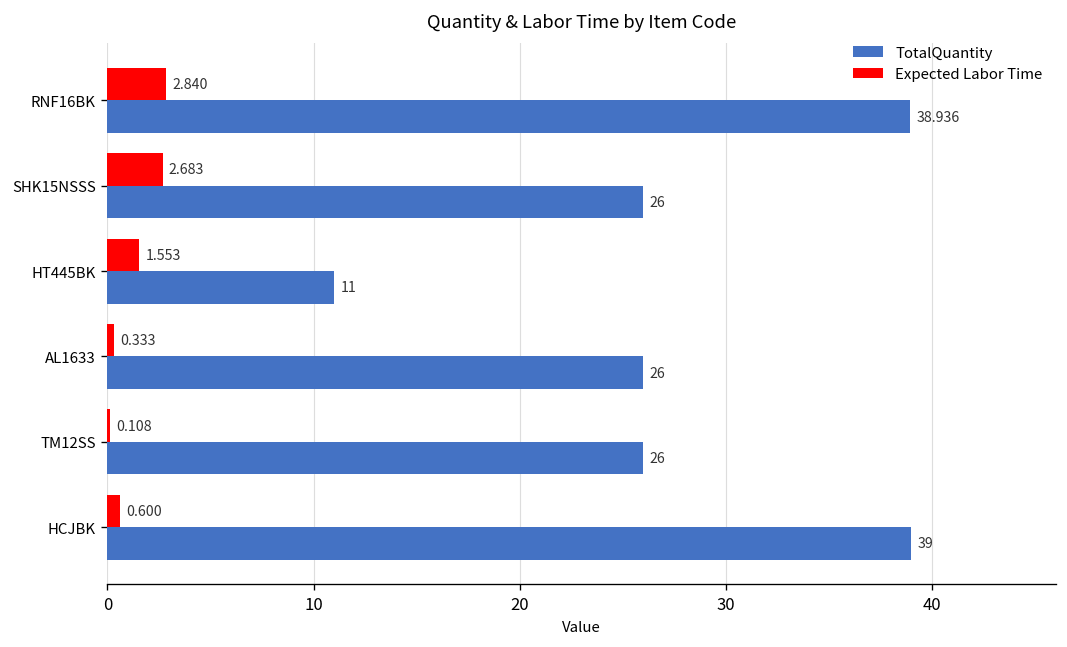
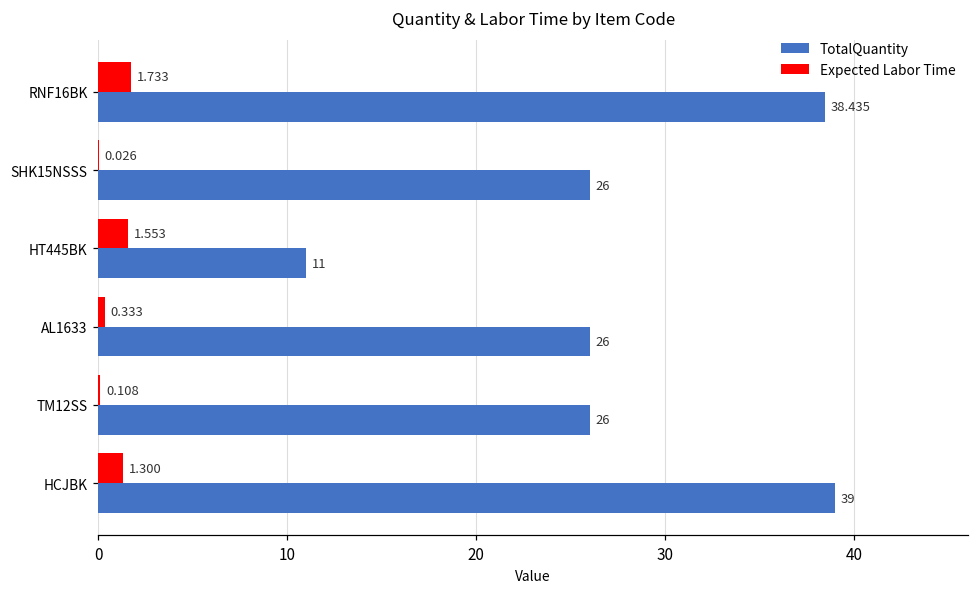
Expected Labor Time, RNF16BK: 2.840 -> 1.733
TotalQuantity, RNF16BK: 38.936 -> 38.435
Expected Labor Time, SHK15NSSS: 2.683 -> 0.026
Expected Labor Time, HCJBK: 0.600 -> 1.300
